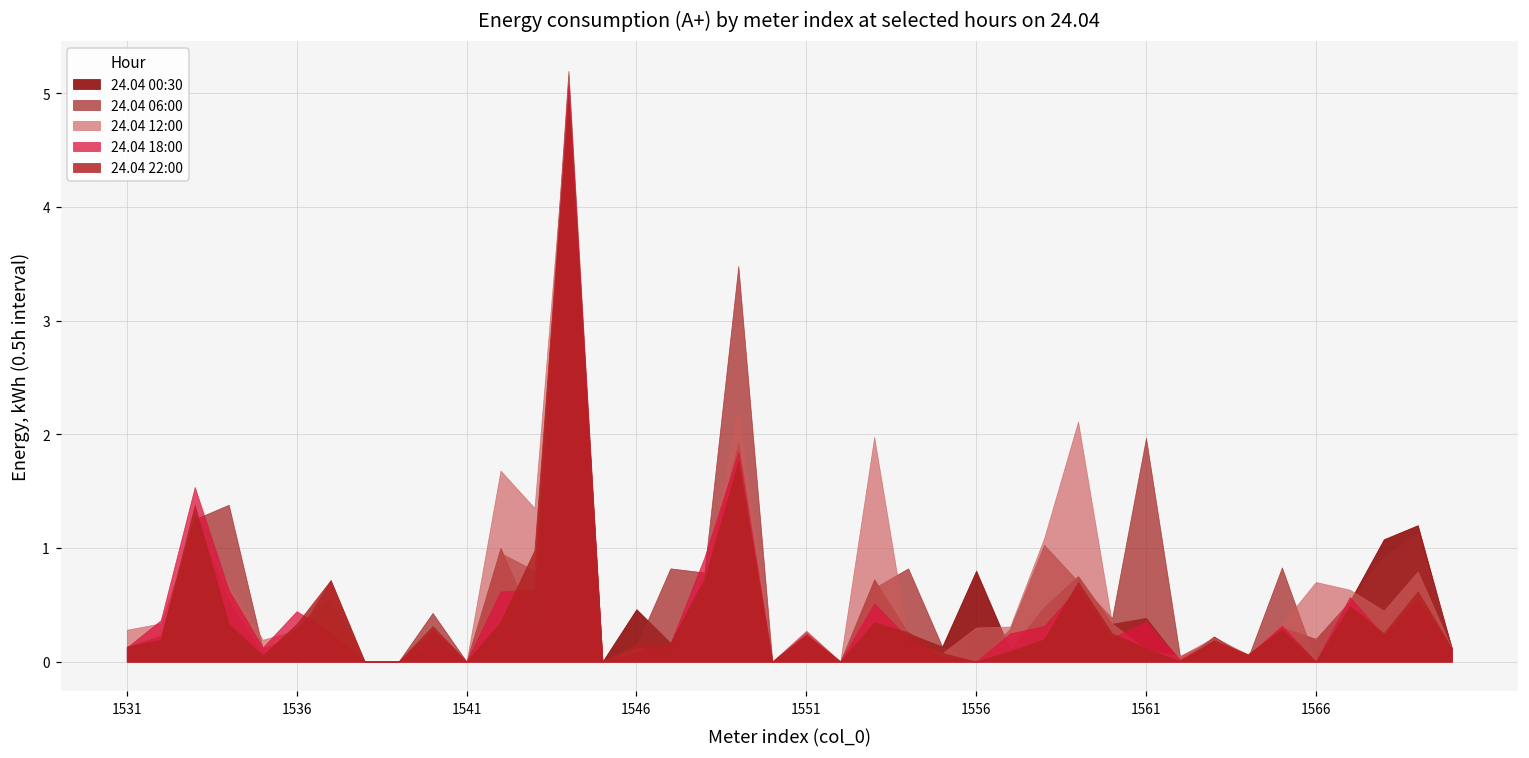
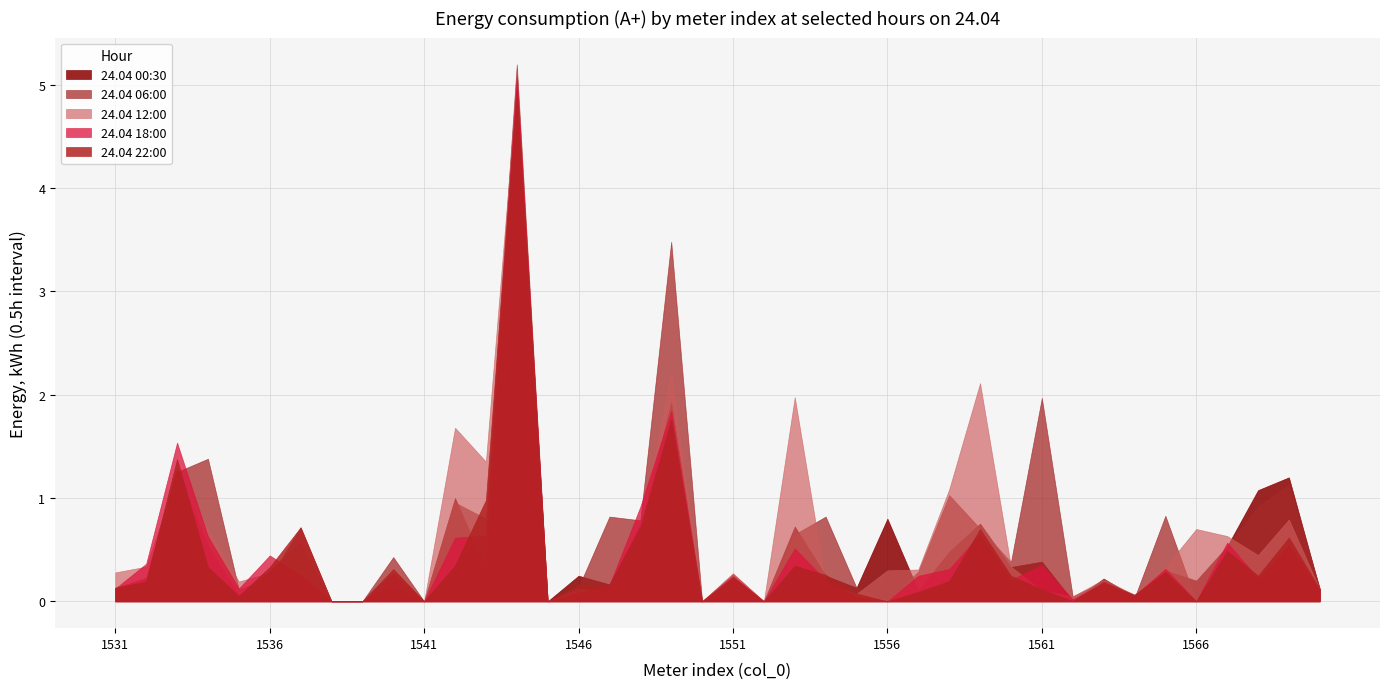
24.04 00:30, 1546: 0.46 -> 0.25
